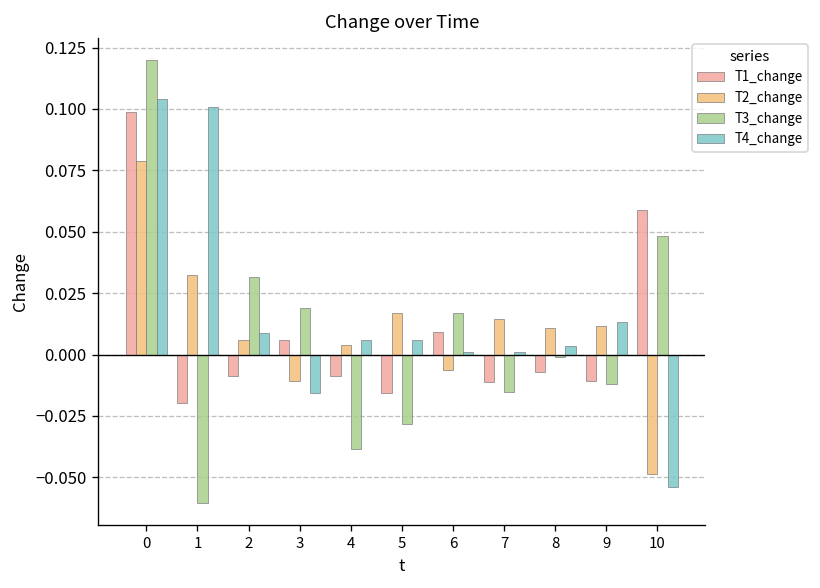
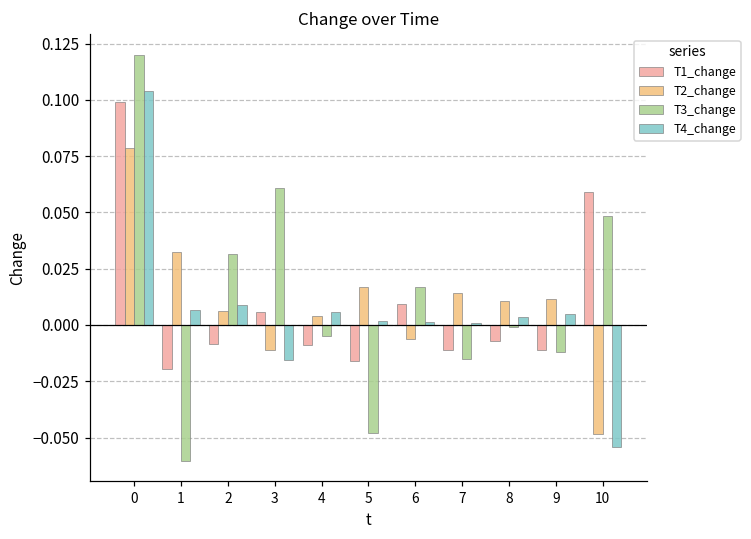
T4_change, 1: 0.101 -> 0.007
T3_change, 3: 0.019 -> 0.061
T3_change, 4: -0.039 -> -0.005
T3_change, 5: -0.028 -> -0.048
T4_change, 5: 0.006 -> 0.002
T4_change, 9: 0.013 -> 0.005
